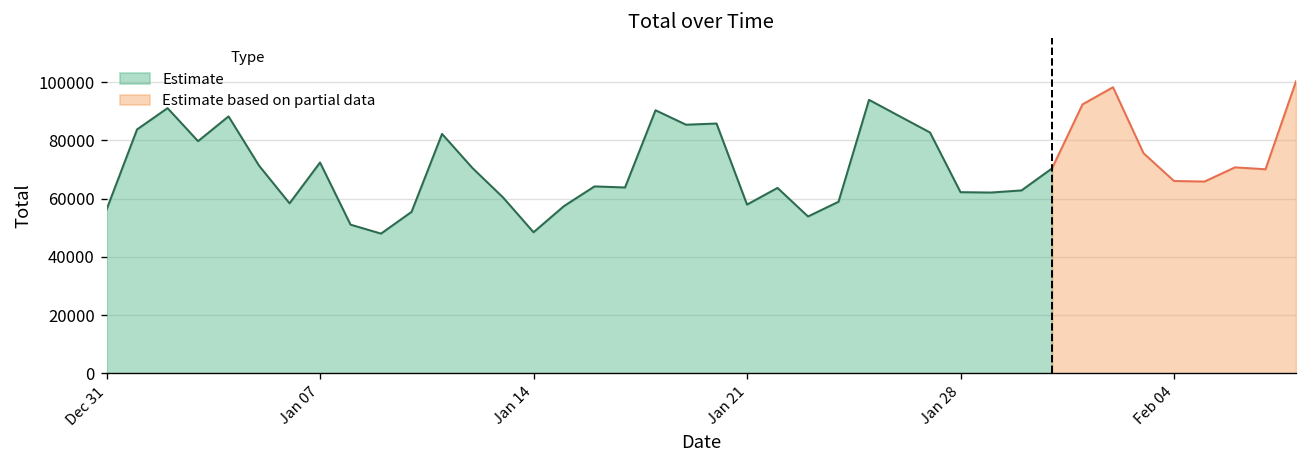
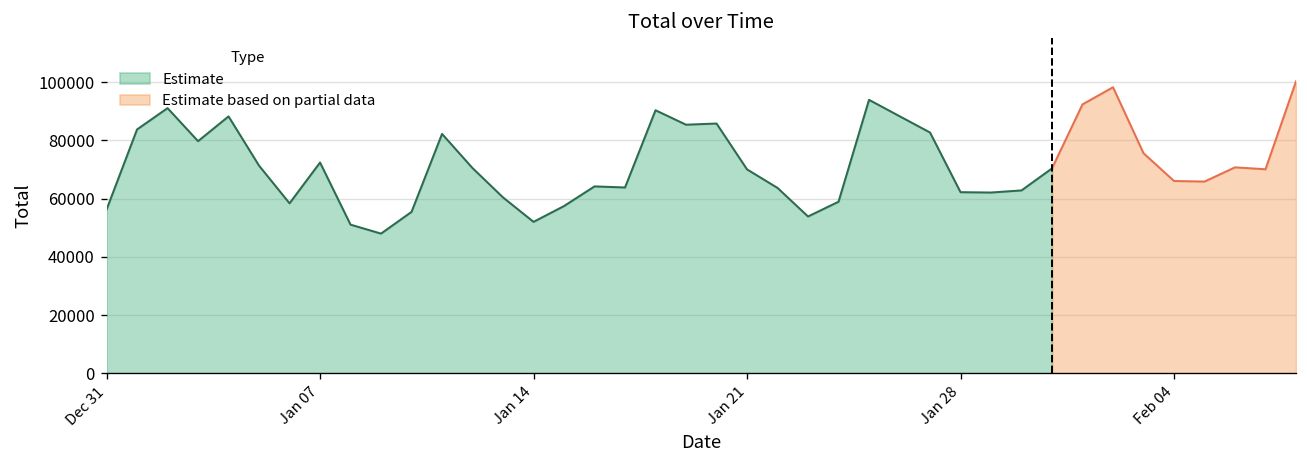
Estimate, Jan 14: 48000 -> 52000
Estimate, Jan 21: 58000 -> 70000
